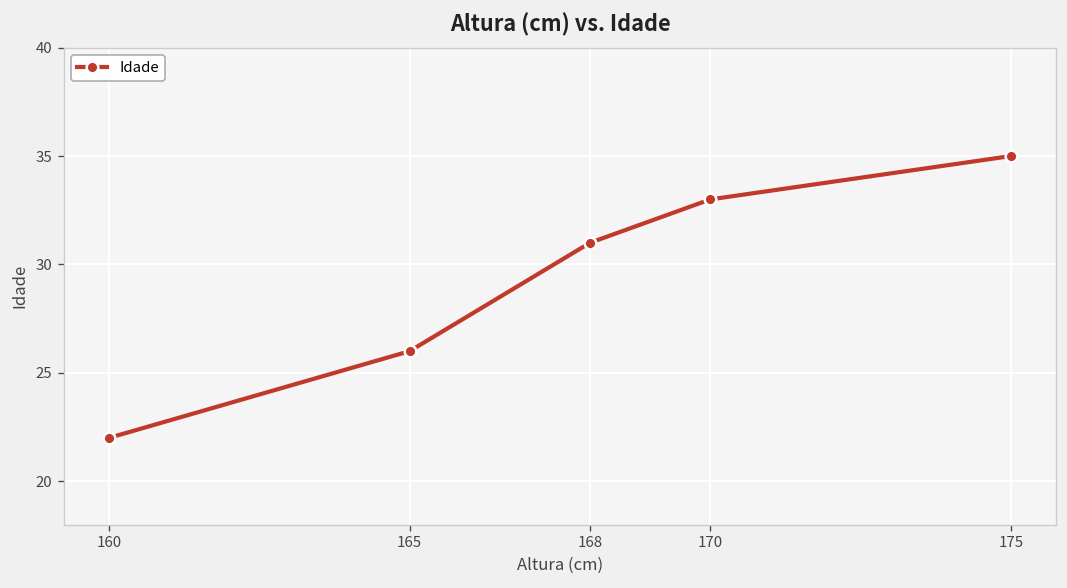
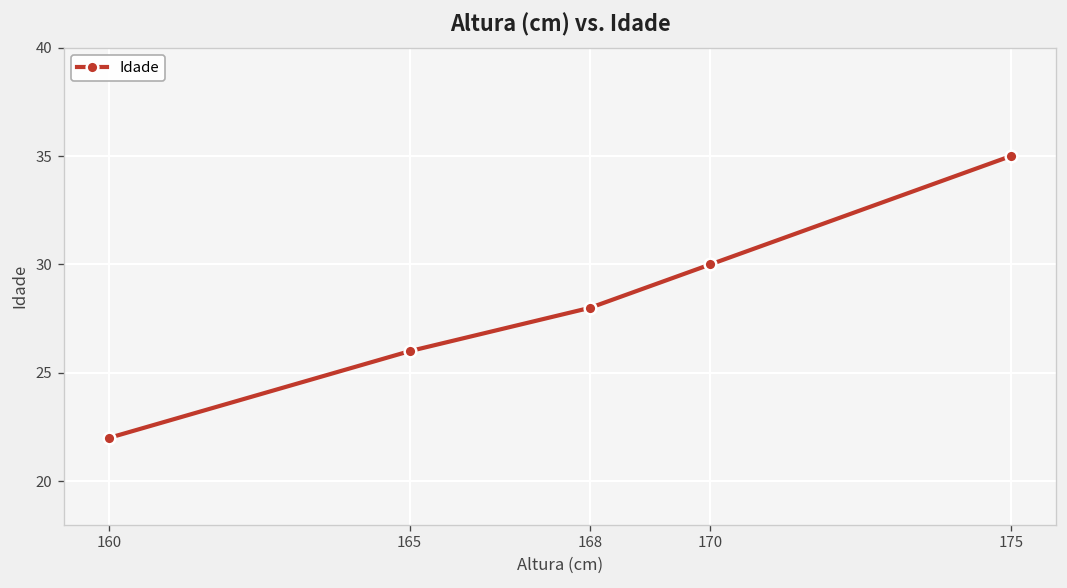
168: 31 -> 28
170: 33 -> 30
